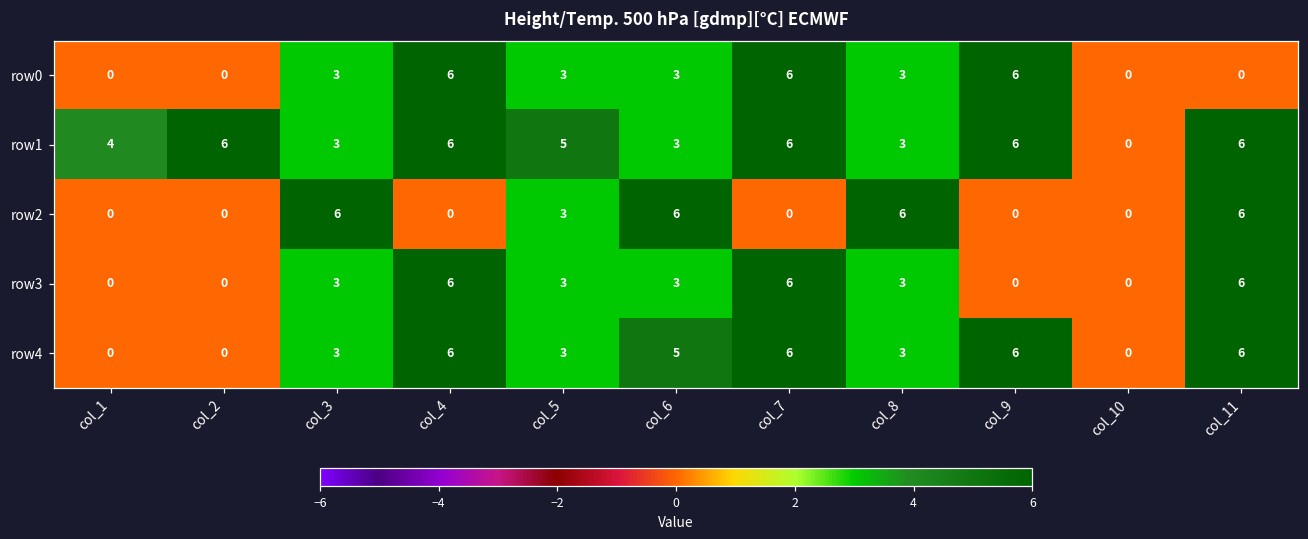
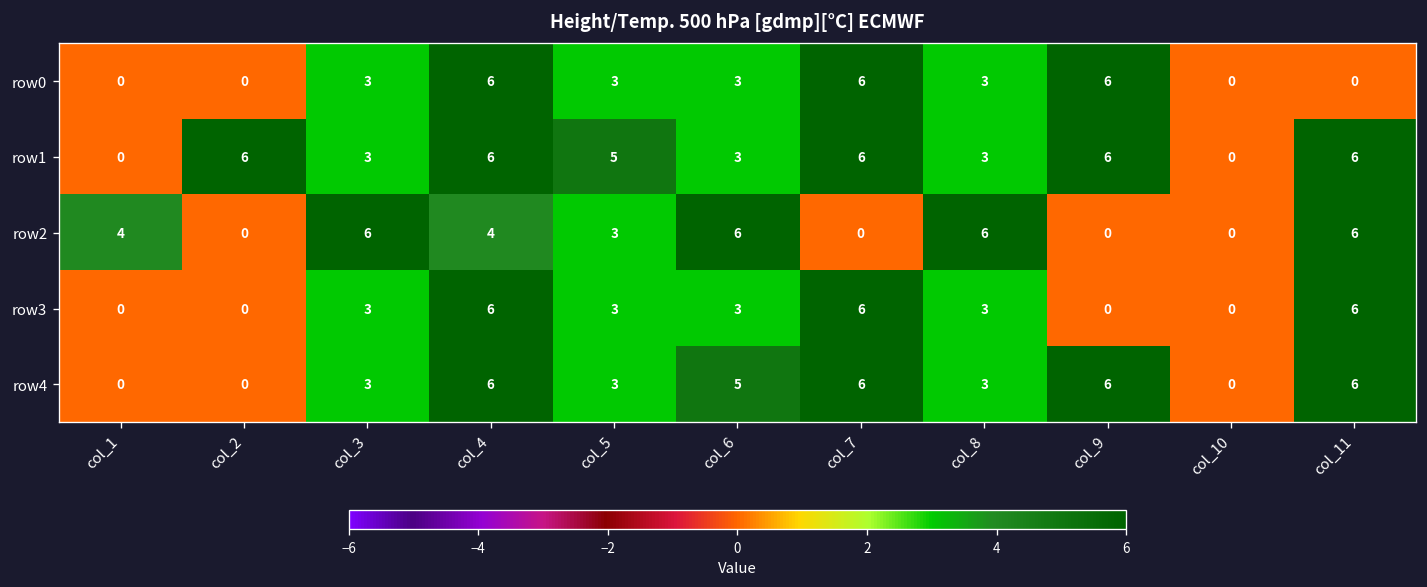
row1, col_1: 4 -> 0
row2, col_1: 0 -> 4
row2, col_4: 0 -> 4
